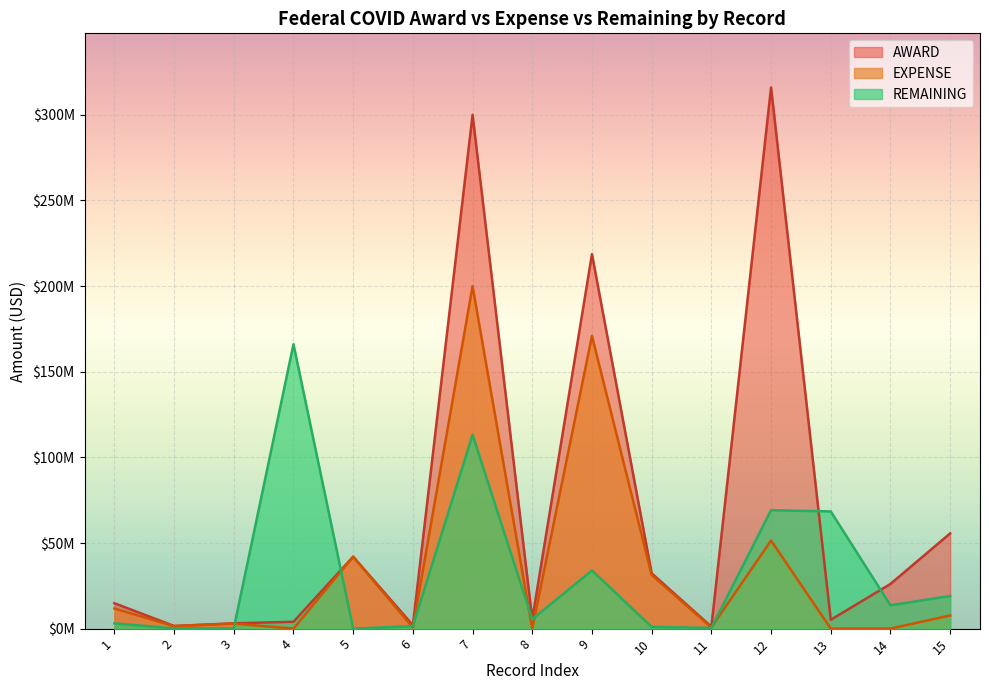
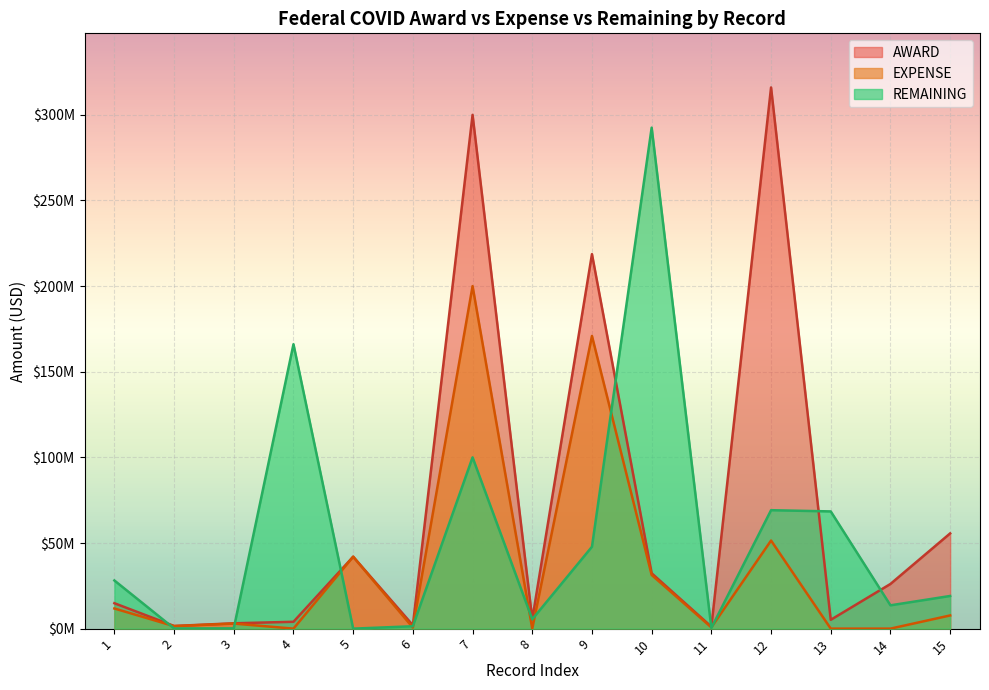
REMAINING, 1: $3000000 -> $28000000
REMAINING, 7: $113000000 -> $100000000
REMAINING, 9: $34000000 -> $48000000
REMAINING, 10: $1000000 -> $293000000
